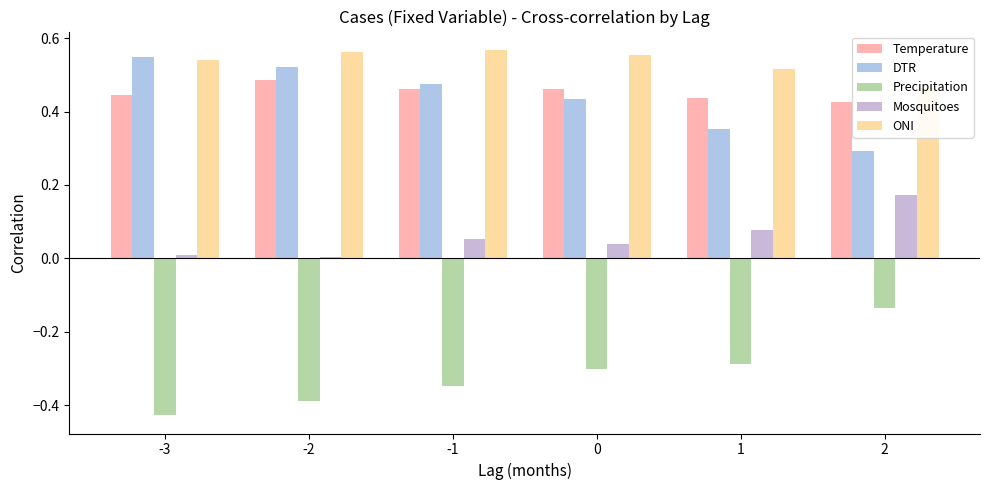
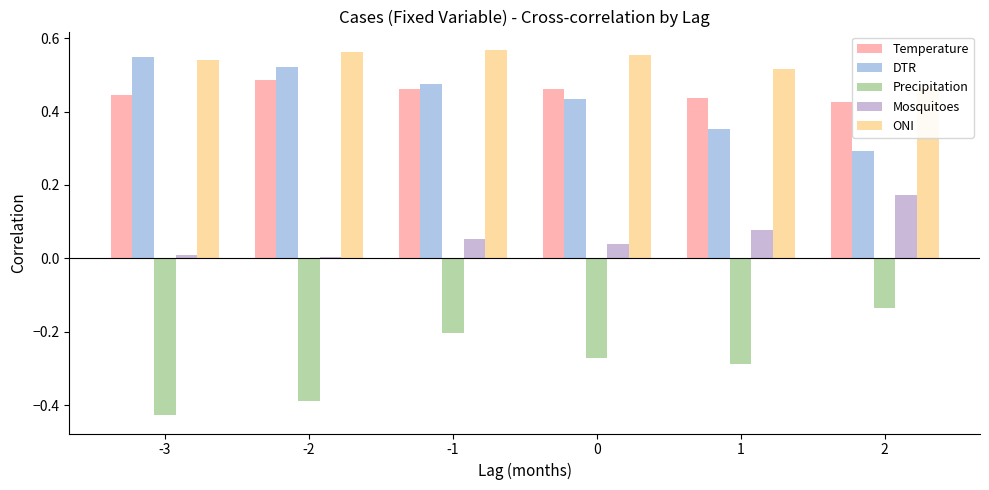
Precipitation, -1: -0.35 -> -0.20
Precipitation, 0: -0.30 -> -0.27
